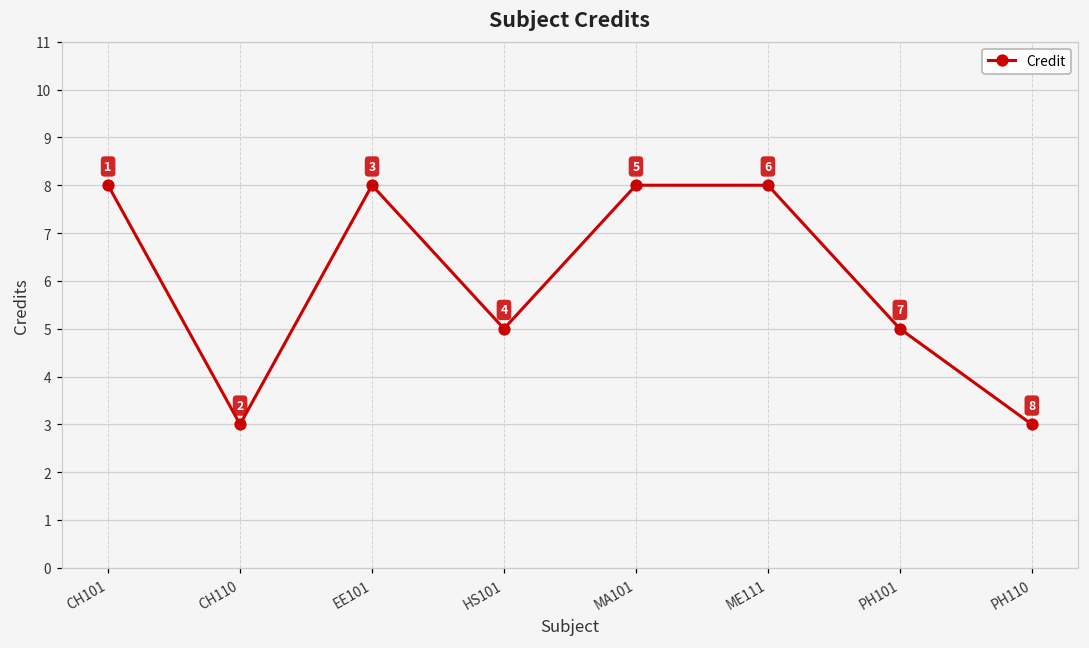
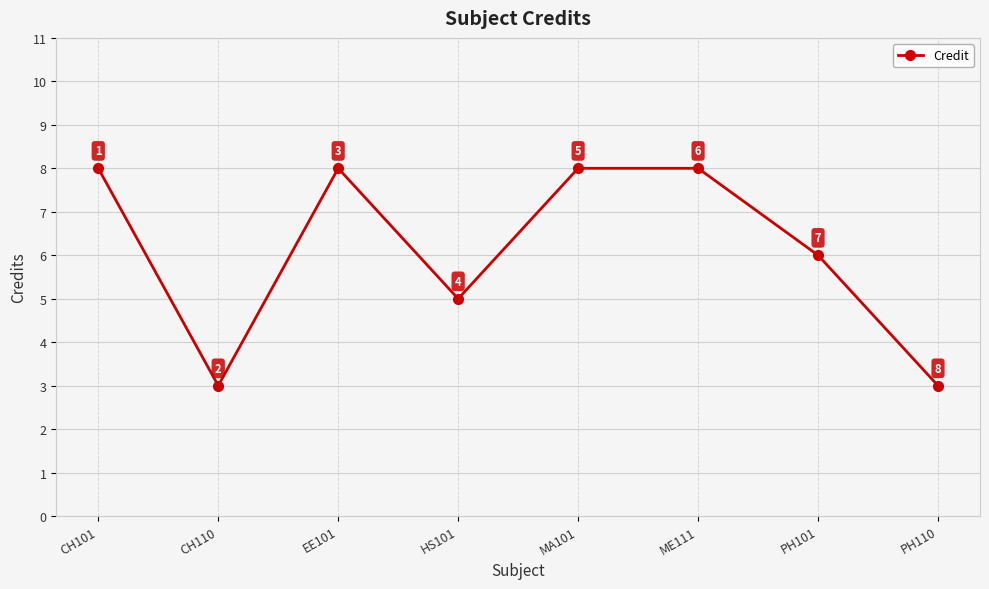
PH101: 5 -> 6
